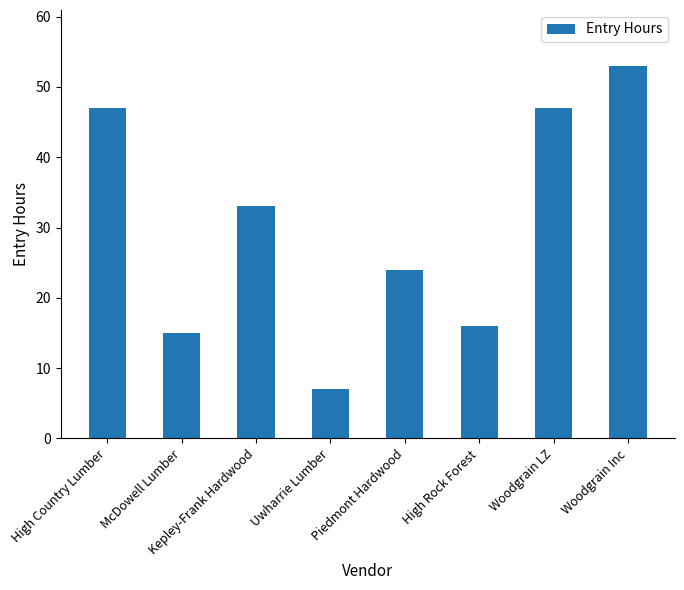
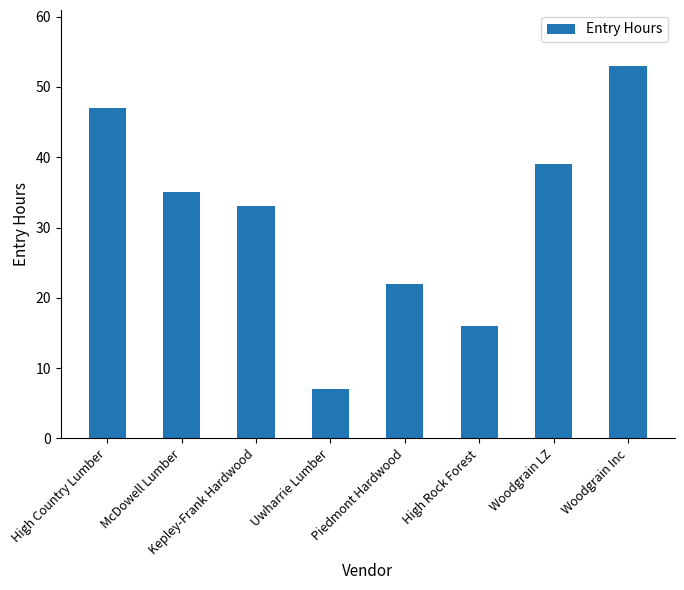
McDowell Lumber: 15 -> 35
Piedmont Hardwood: 24 -> 22
Woodgrain LZ: 47 -> 39
